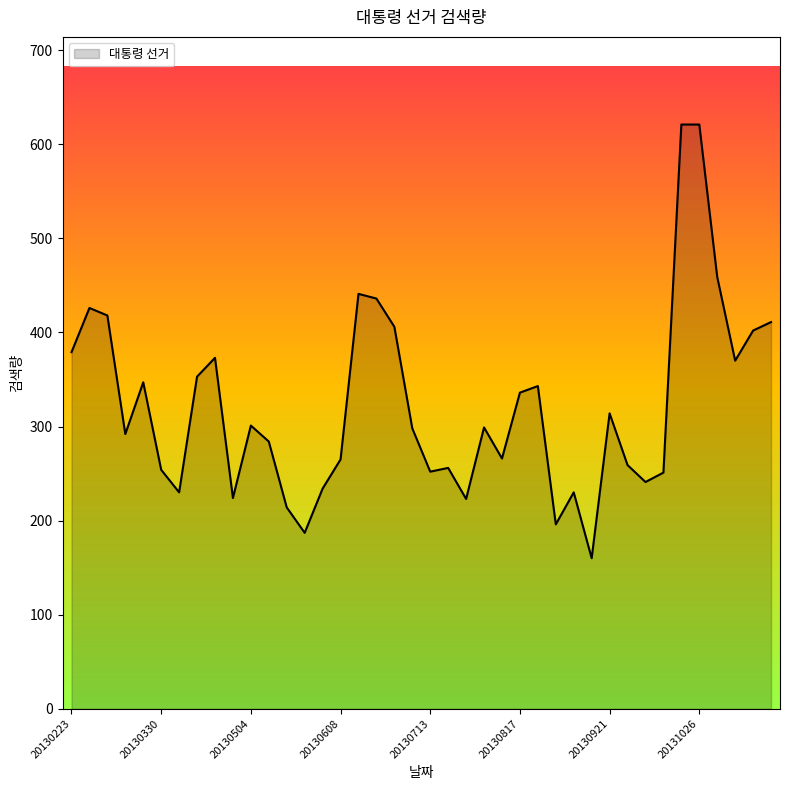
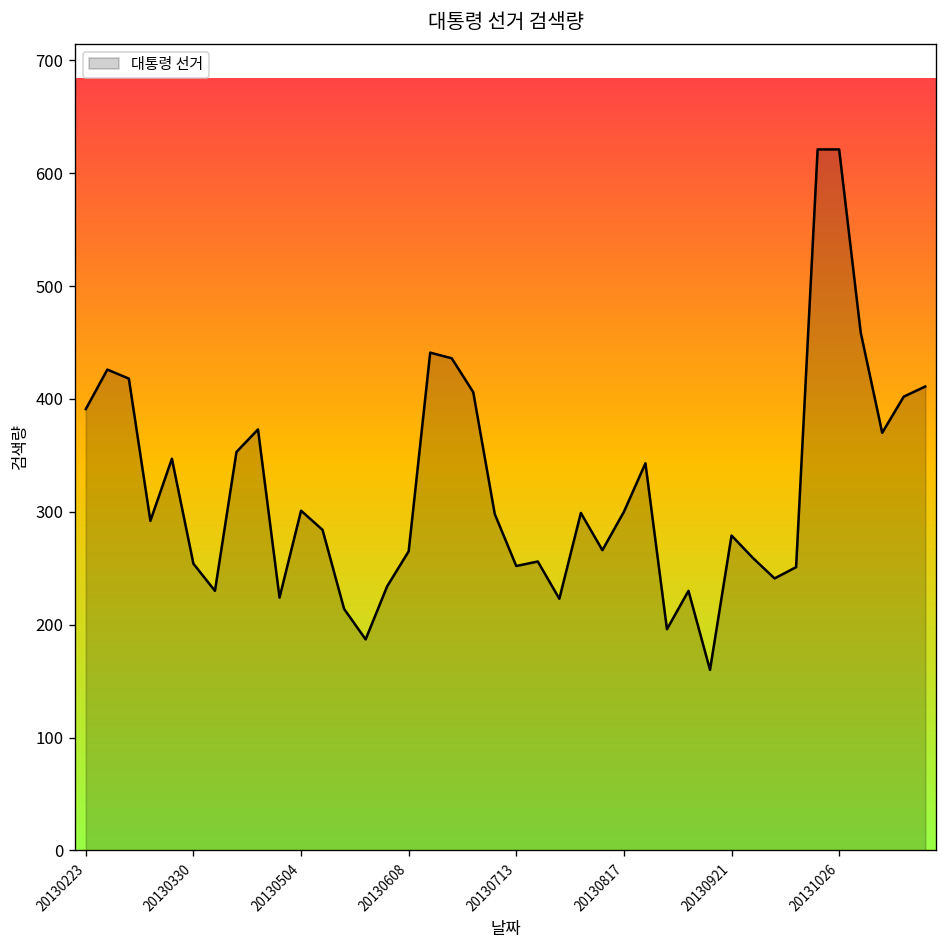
20130223: 380 -> 390
20130817: 340 -> 300
20130921: 310 -> 280
